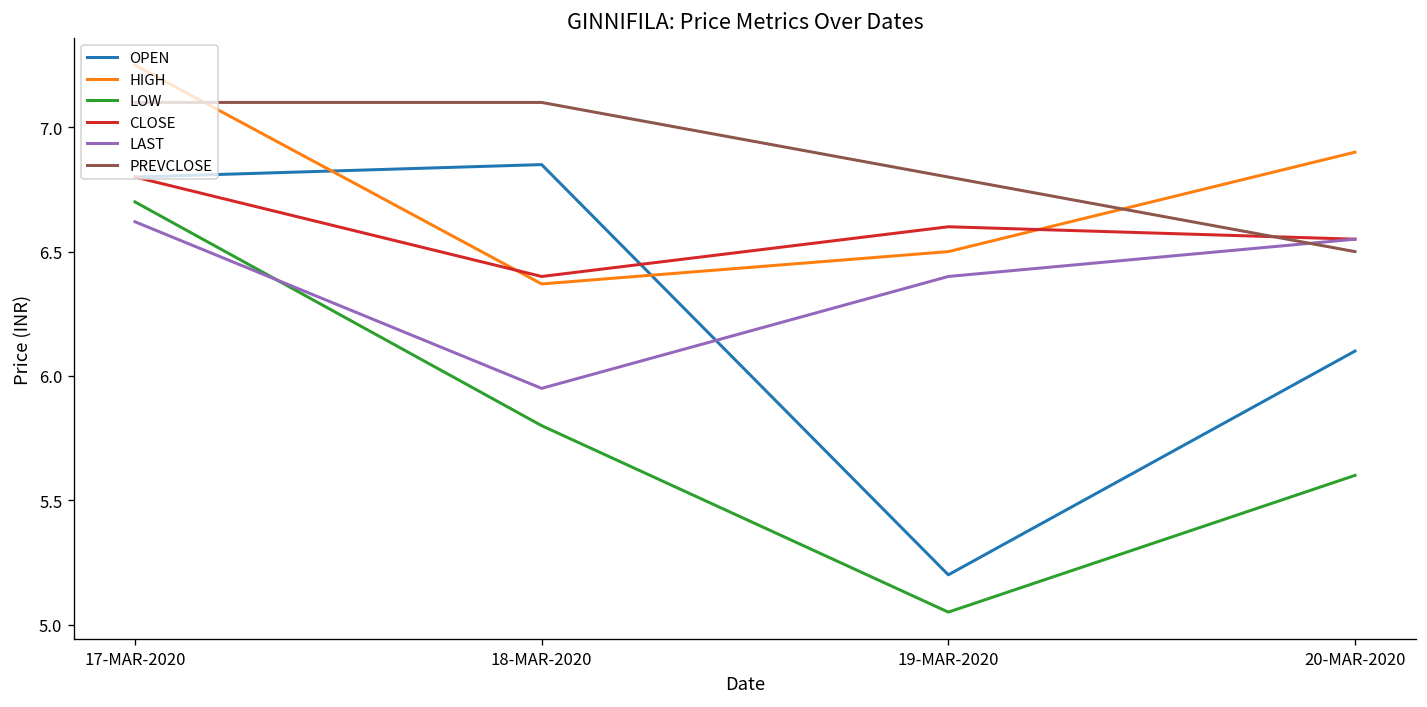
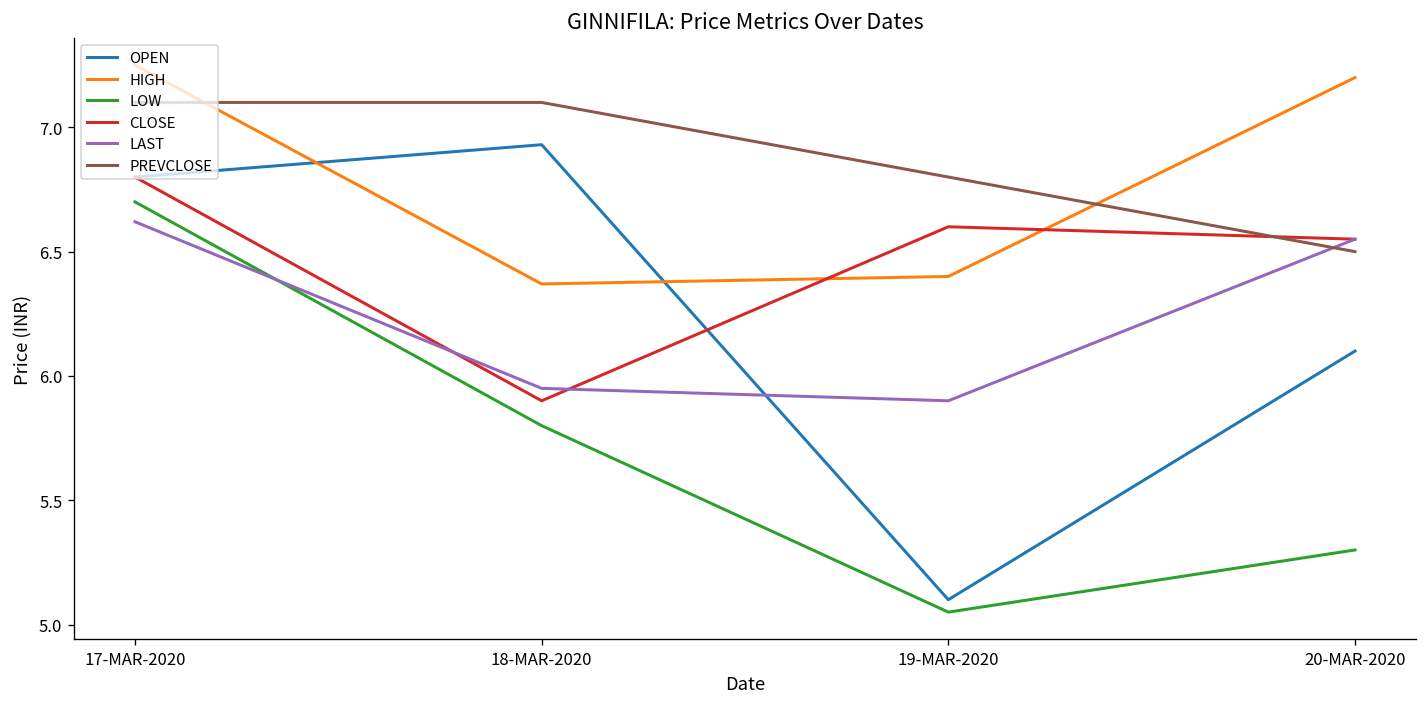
OPEN, 18-MAR-2020: 6.85 -> 6.93
CLOSE, 18-MAR-2020: 6.4 -> 5.9
OPEN, 19-MAR-2020: 5.2 -> 5.1
HIGH, 19-MAR-2020: 6.5 -> 6.4
LAST, 19-MAR-2020: 6.4 -> 5.9
HIGH, 20-MAR-2020: 6.9 -> 7.2
LOW, 20-MAR-2020: 5.6 -> 5.3
